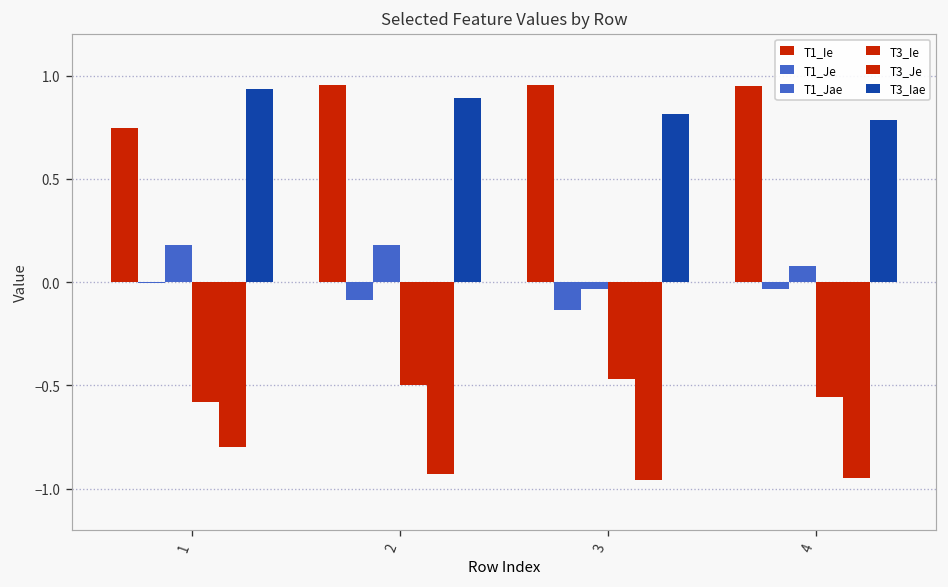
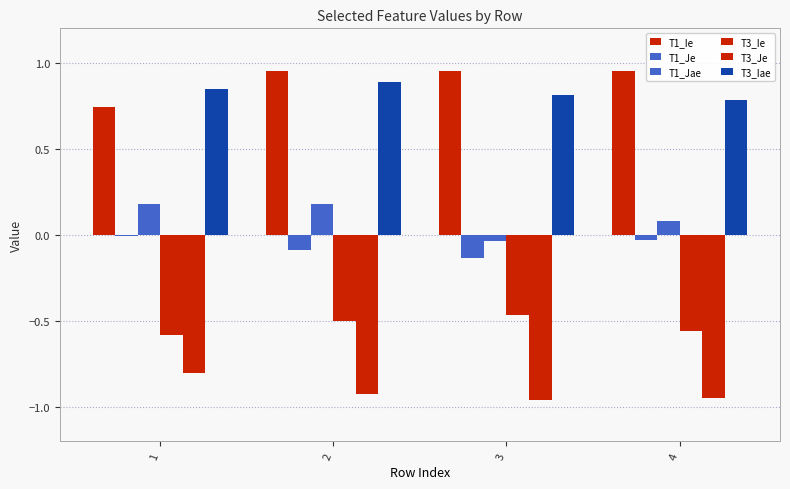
T3_Iae, 1: 0.94 -> 0.85
